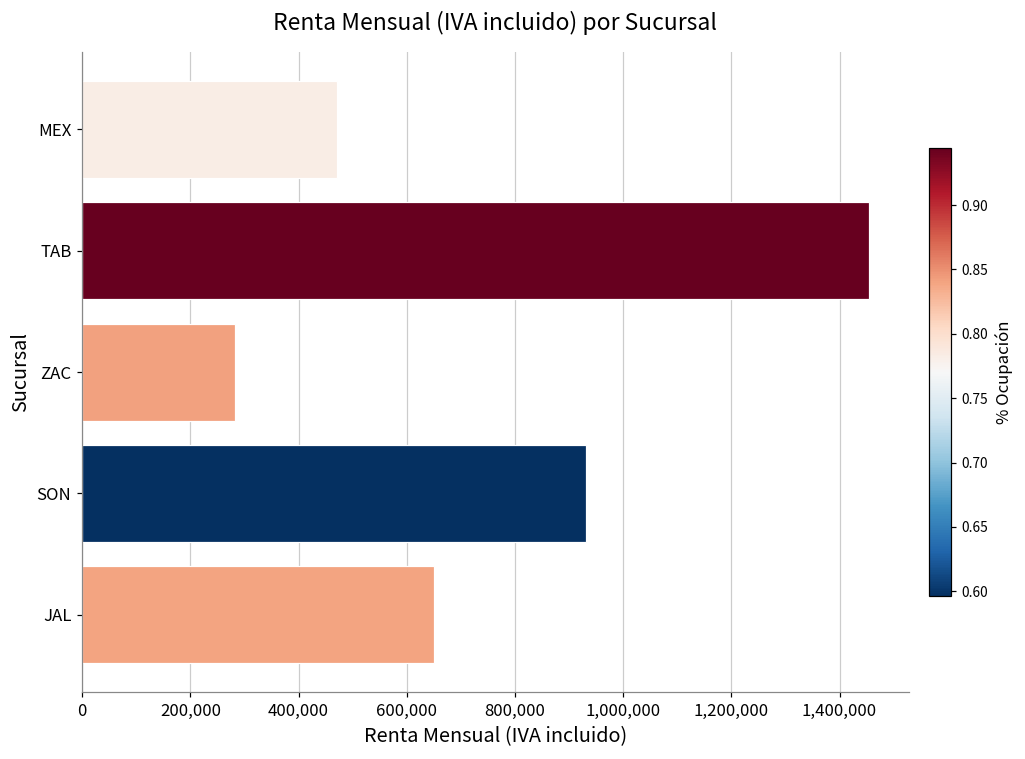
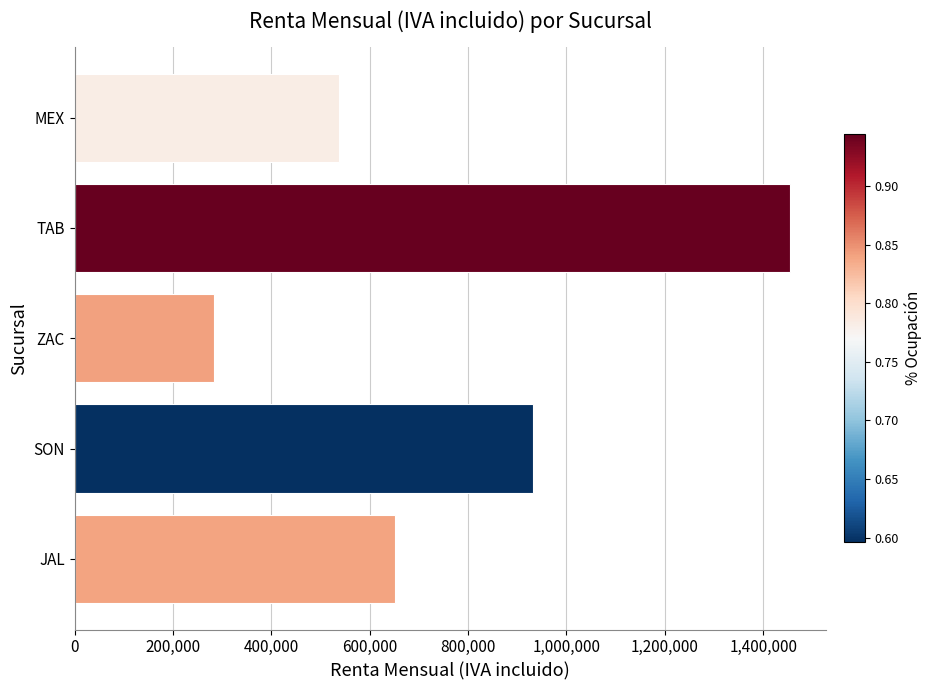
MEX: 470,000 -> 540,000
